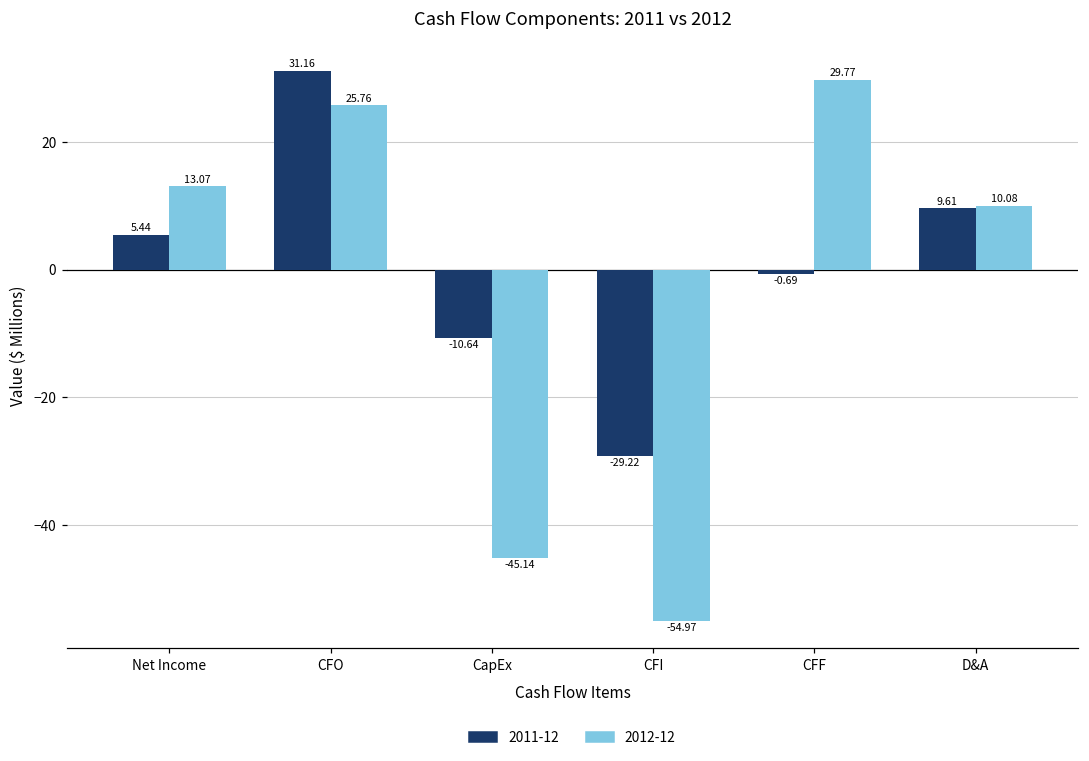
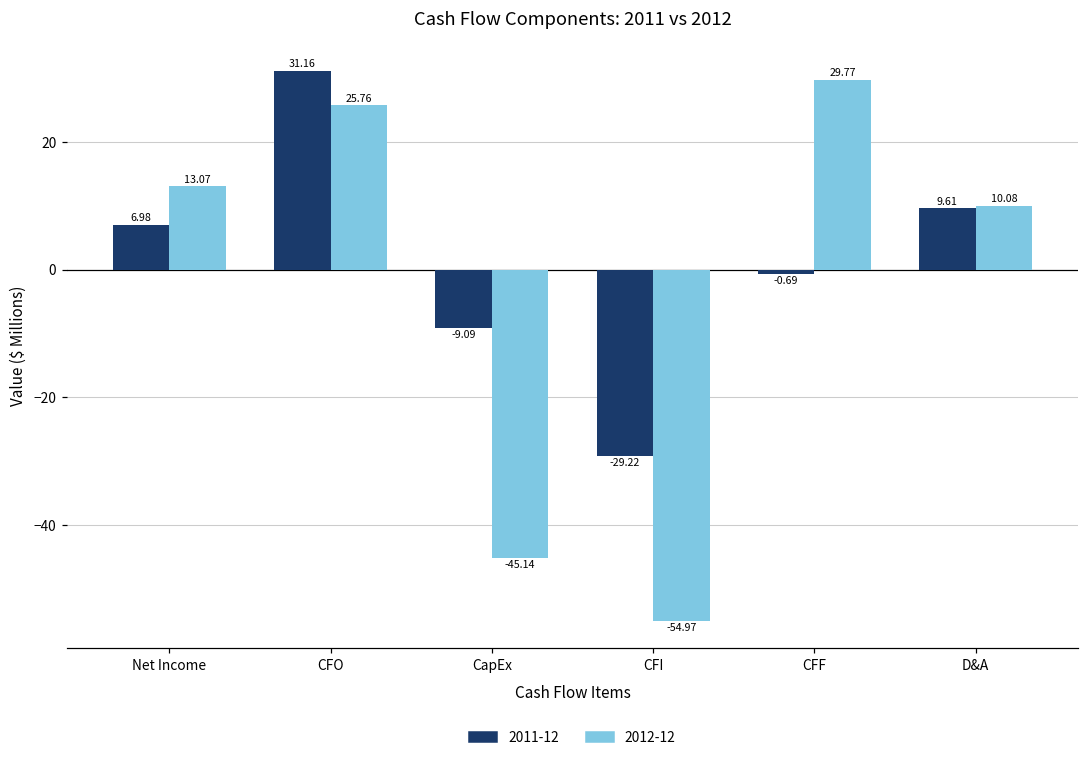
2011-12, Net Income: 5.44 -> 6.98
2011-12, CapEx: -10.64 -> -9.09
